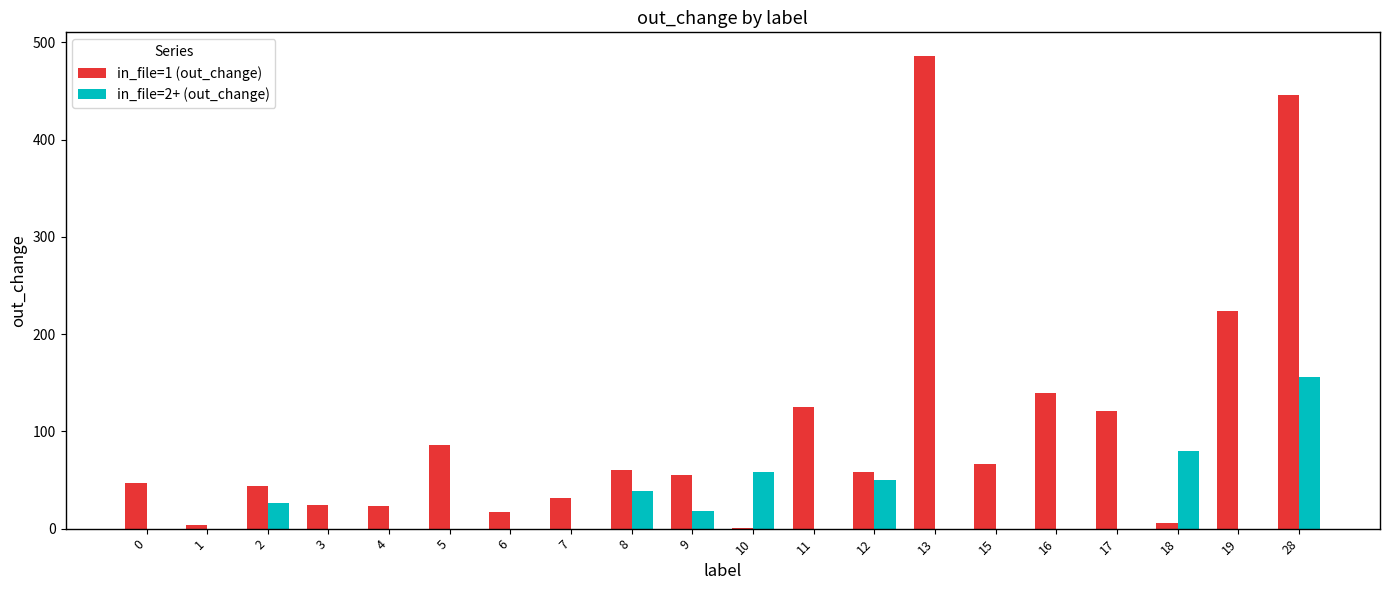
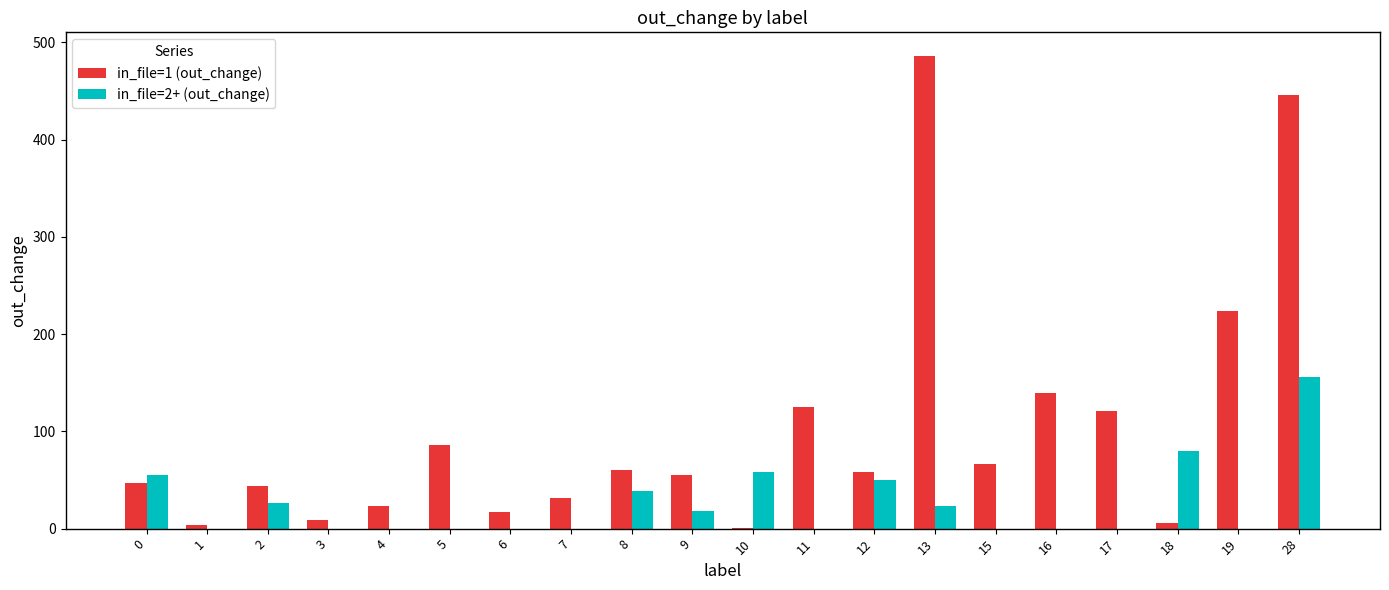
in_file=2+ (out_change), 0: 0 -> 60
in_file=1 (out_change), 3: 20 -> 10
in_file=2+ (out_change), 13: 0 -> 20
